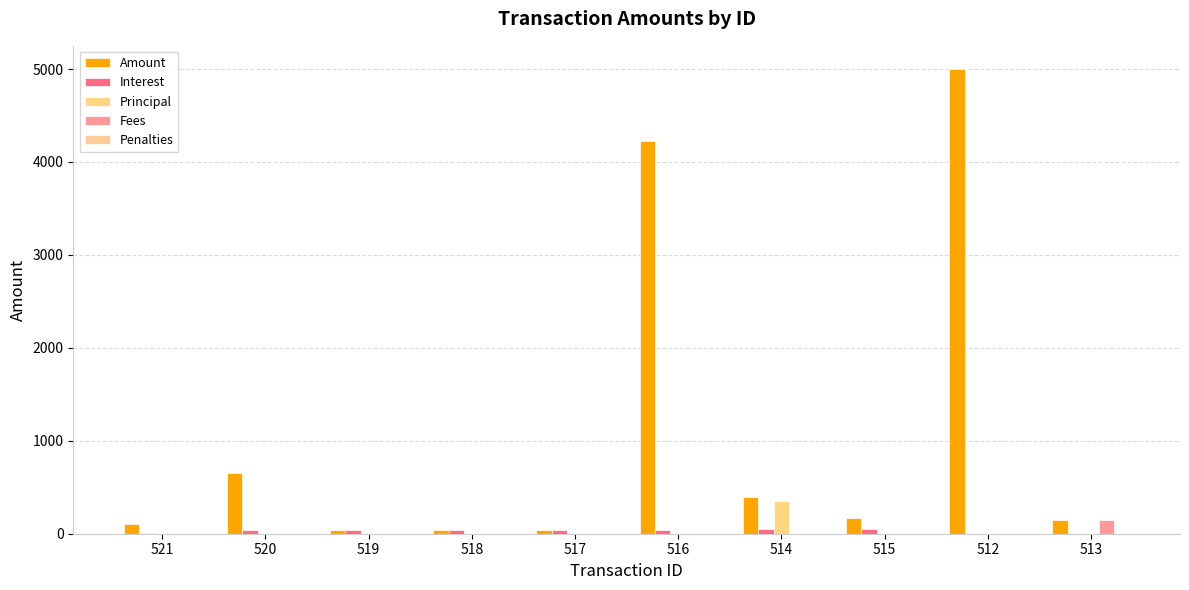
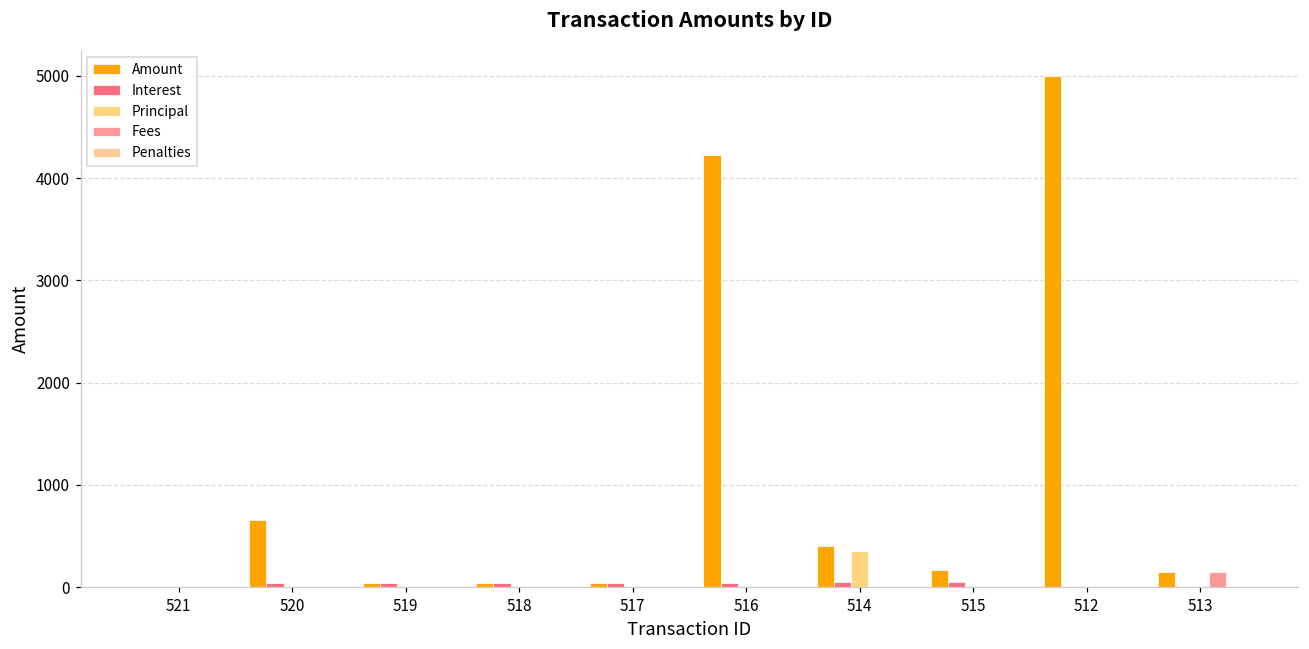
Amount, 521: 100 -> 0
